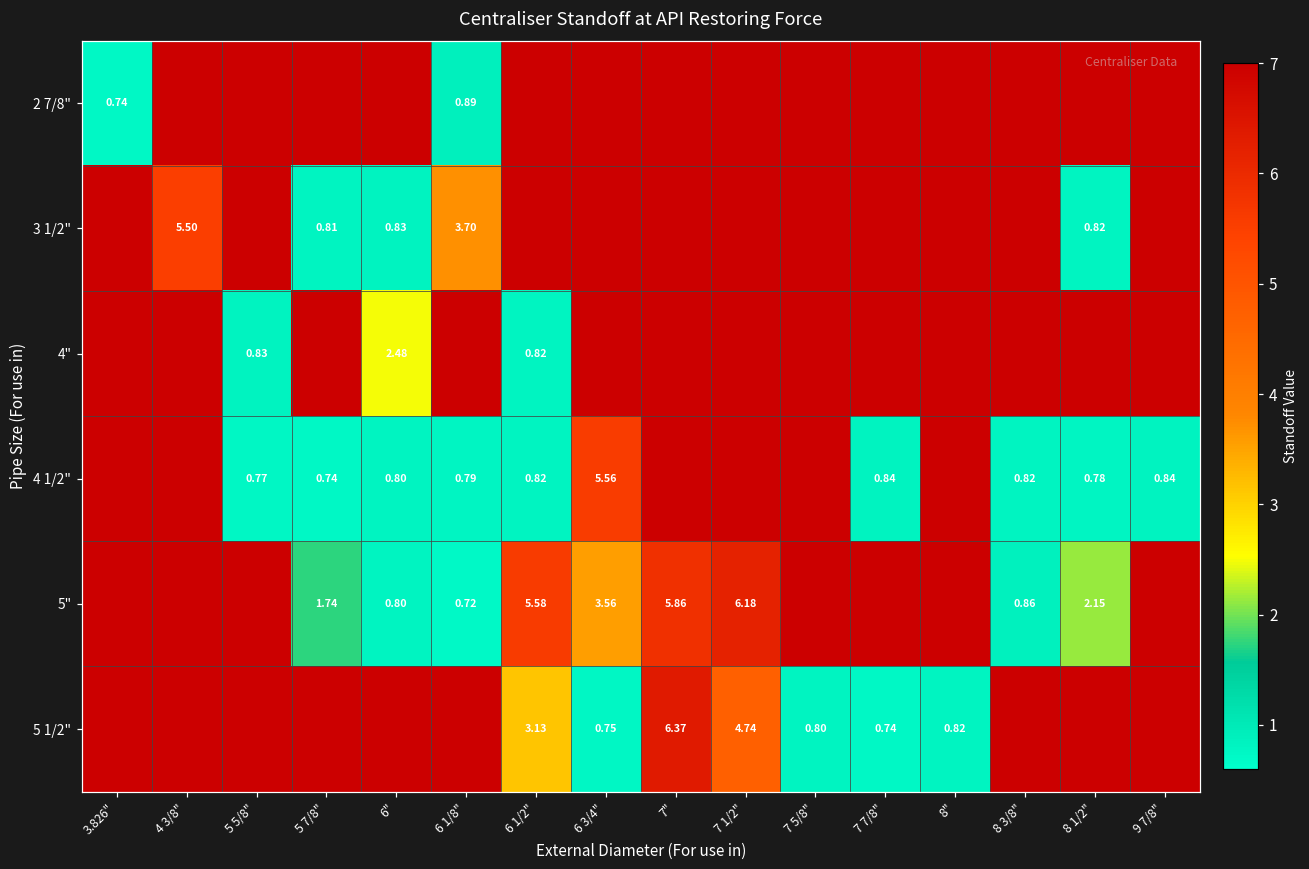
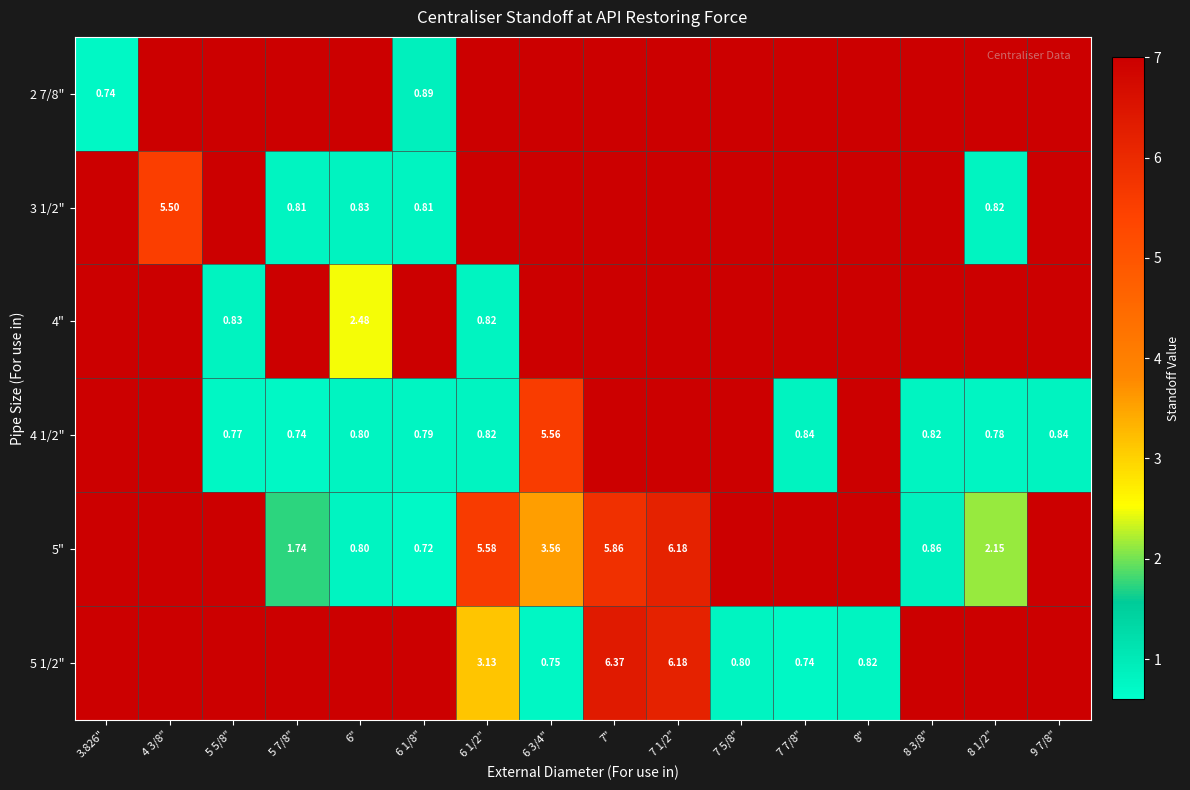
3 1/2", 6 1/8": 3.70 -> 0.81
5 1/2", 7 1/2": 4.74 -> 6.18
